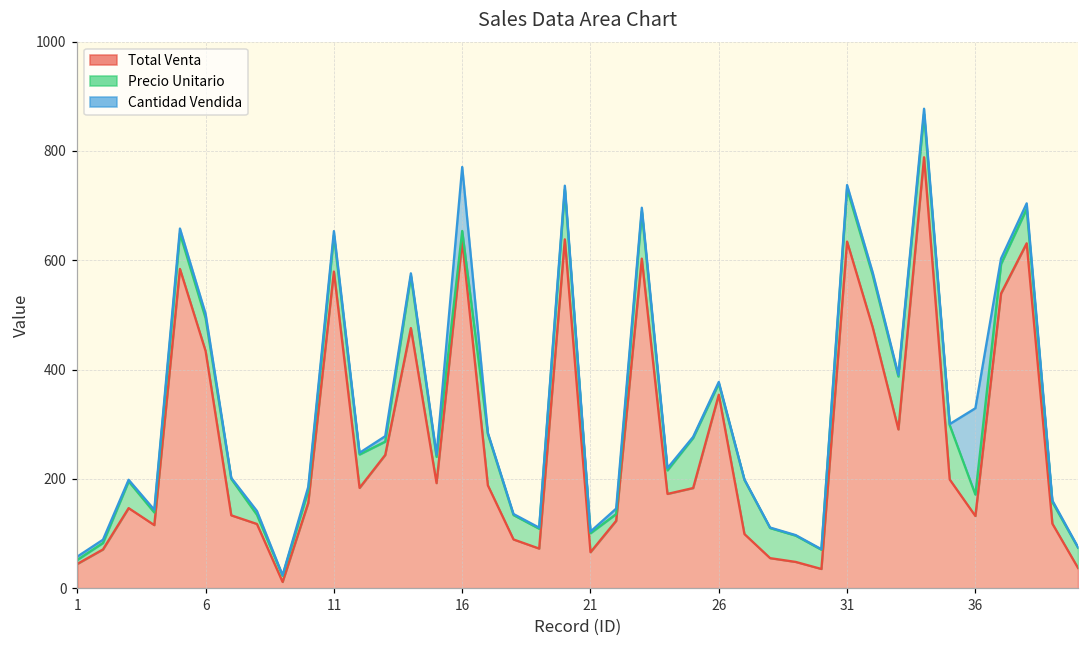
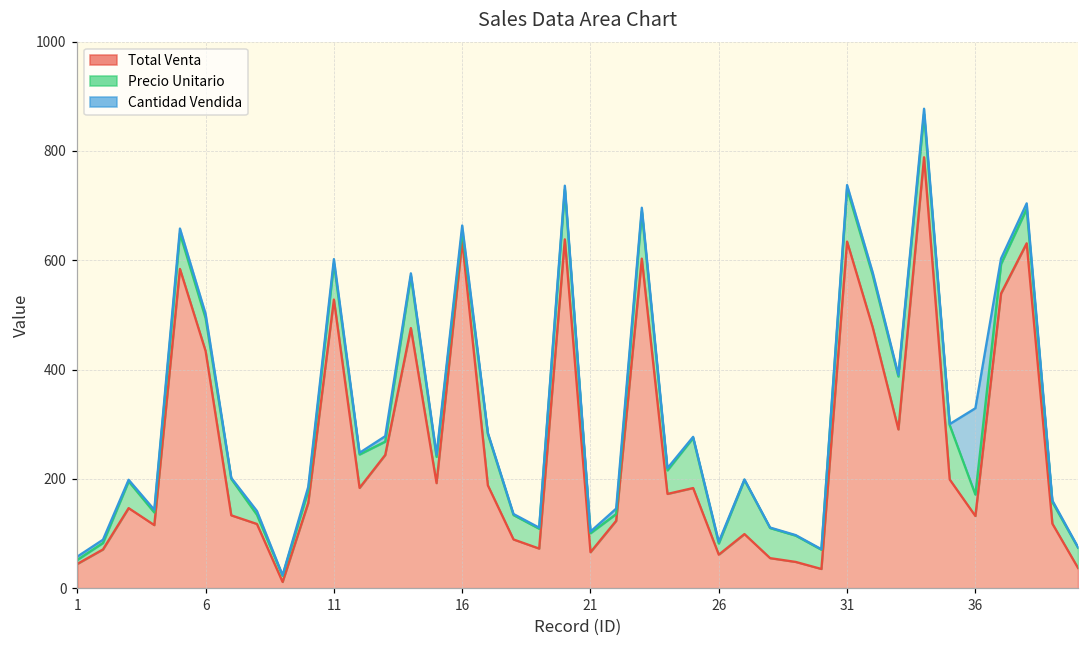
Total Venta, 11: 580 -> 530
Cantidad Vendida, 16: 120 -> 10
Total Venta, 26: 350 -> 60
